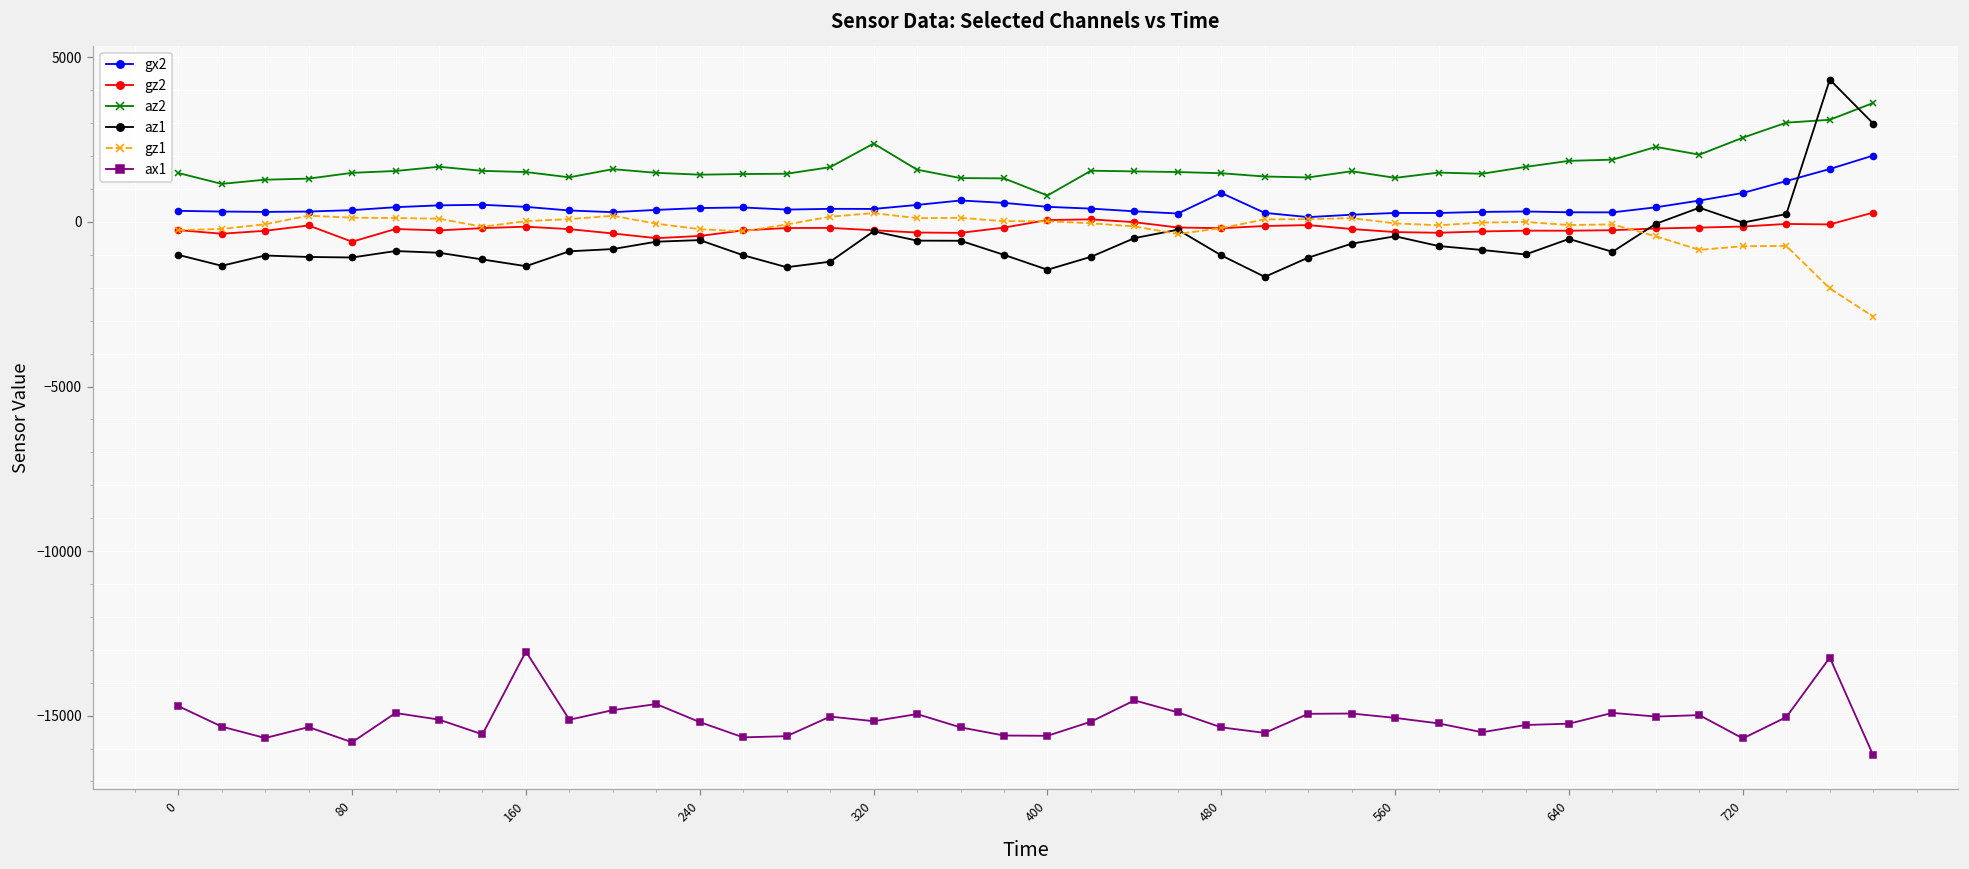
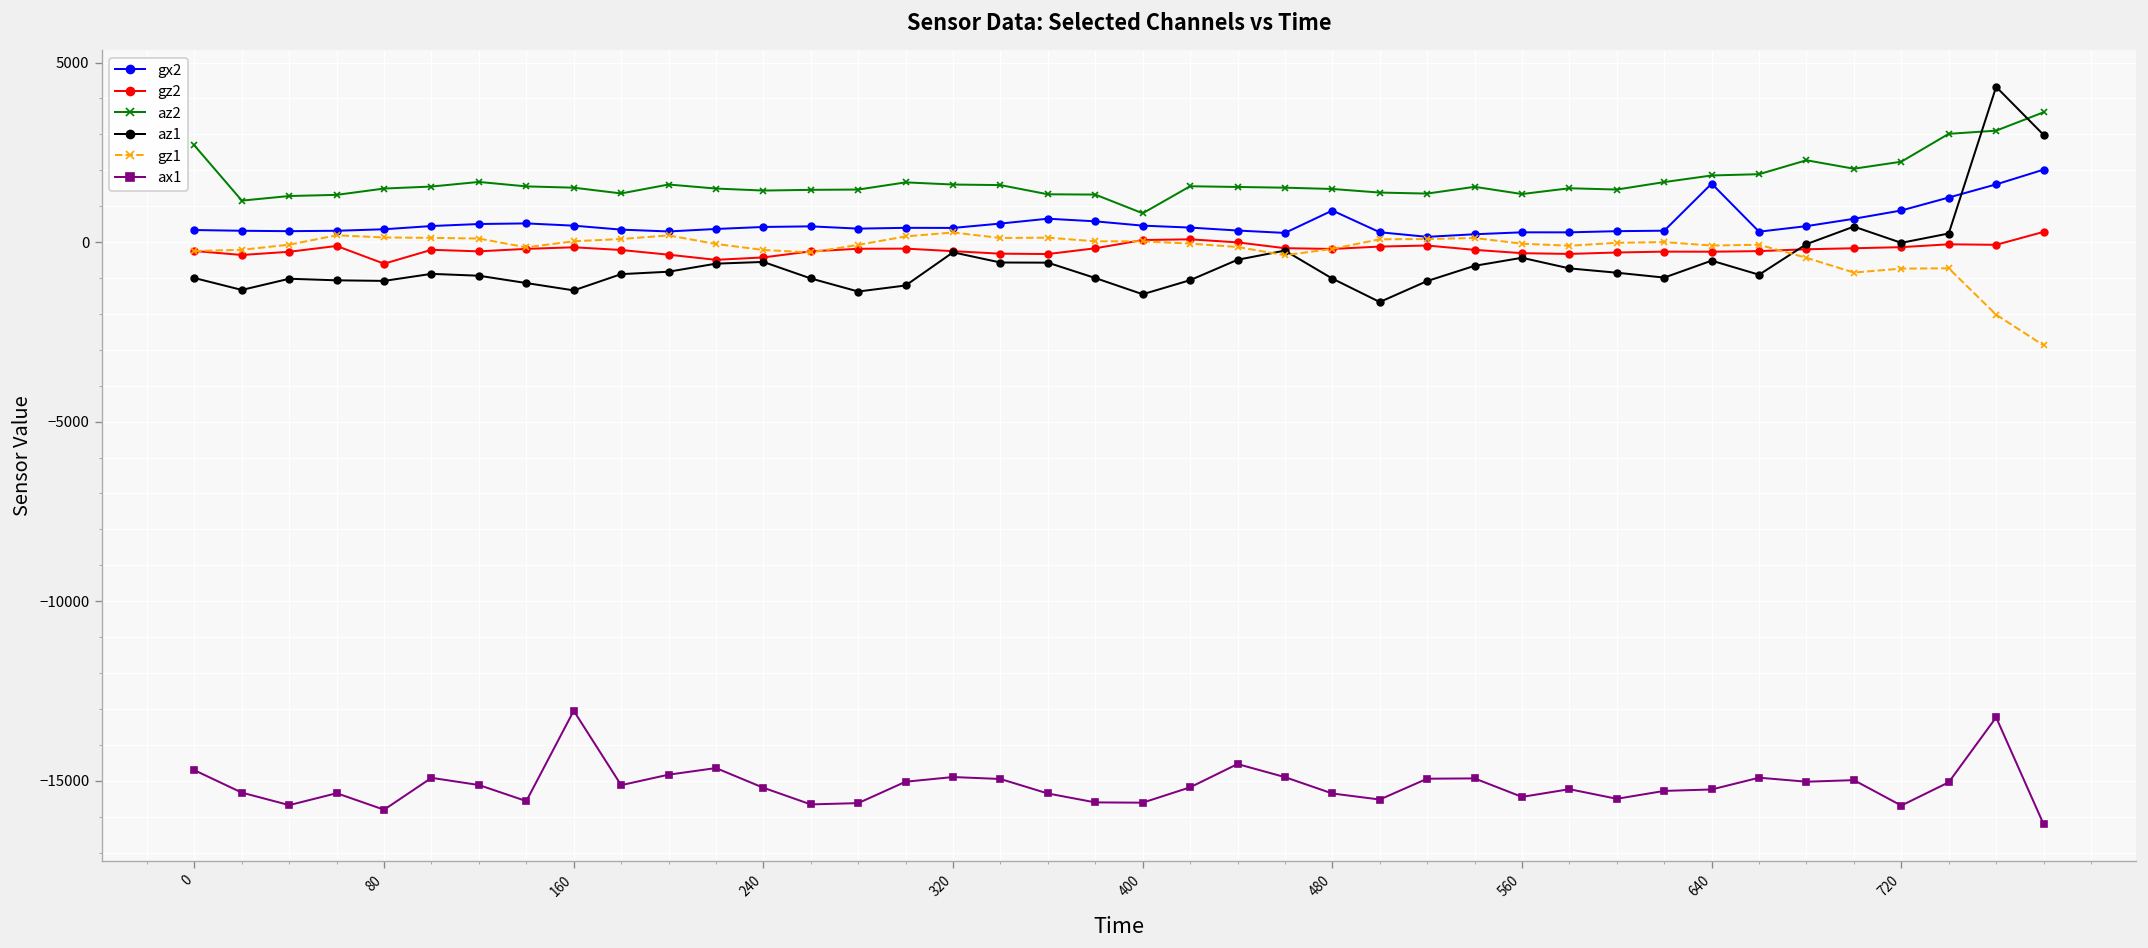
az2, 0: 1500 -> 2700
az2, 320: 2400 -> 1600
ax1, 320: -15200 -> -14900
ax1, 560: -15100 -> -15500
gx2, 640: 300 -> 1600
az2, 720: 2600 -> 2200
